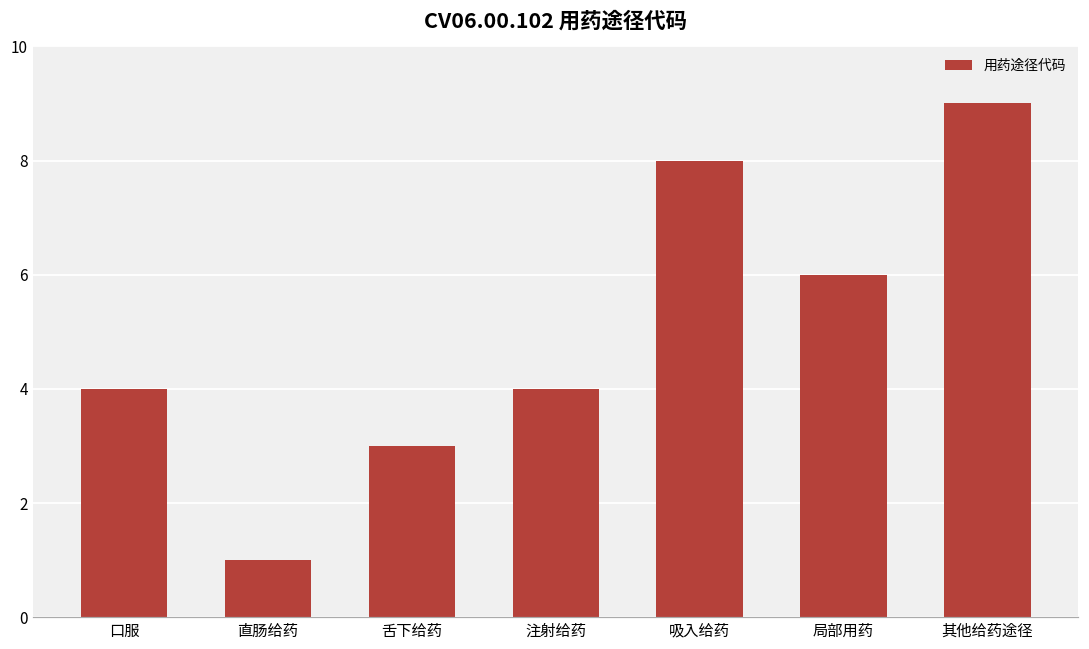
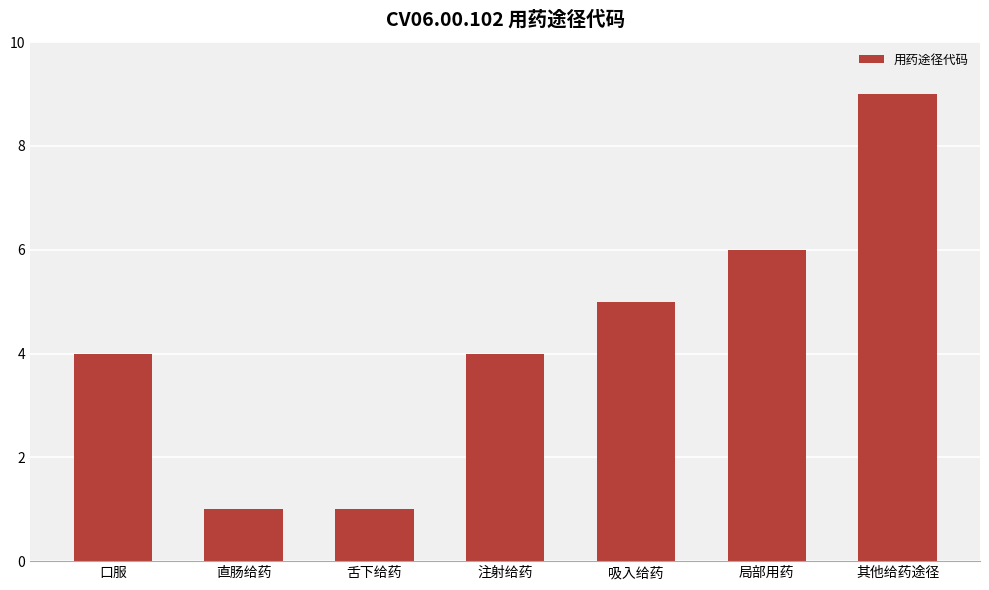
舌下给药: 3 -> 1
吸入给药: 8 -> 5
